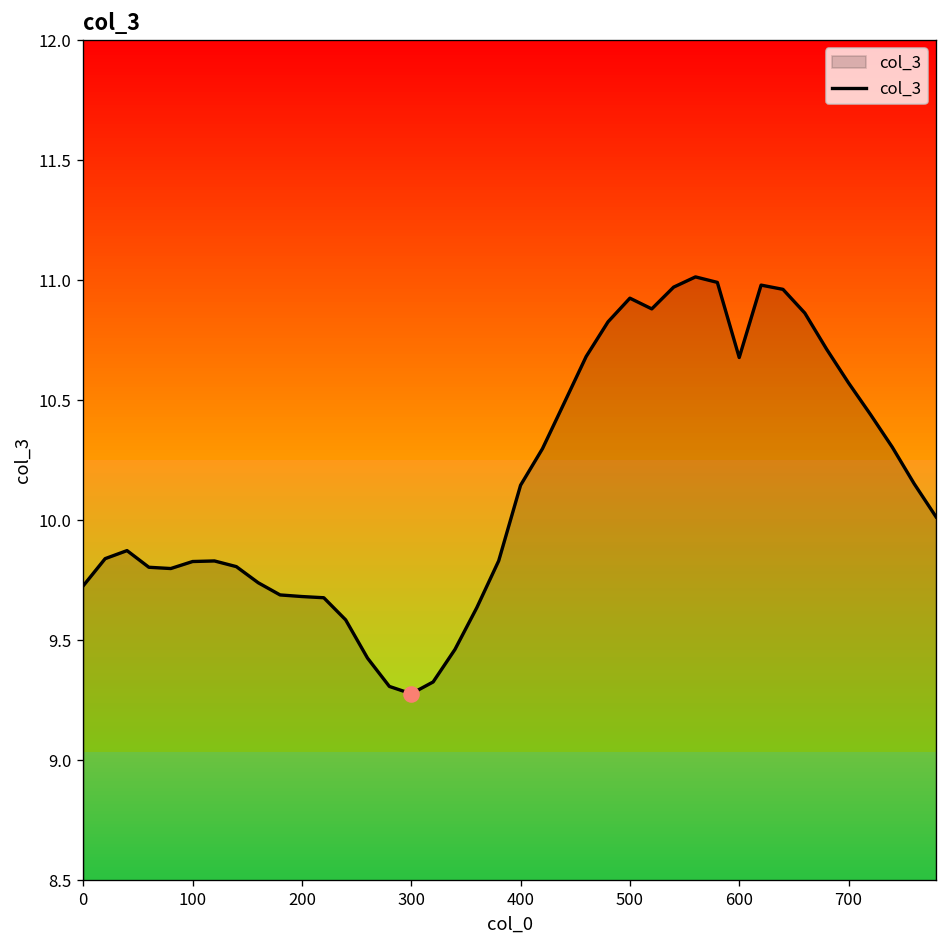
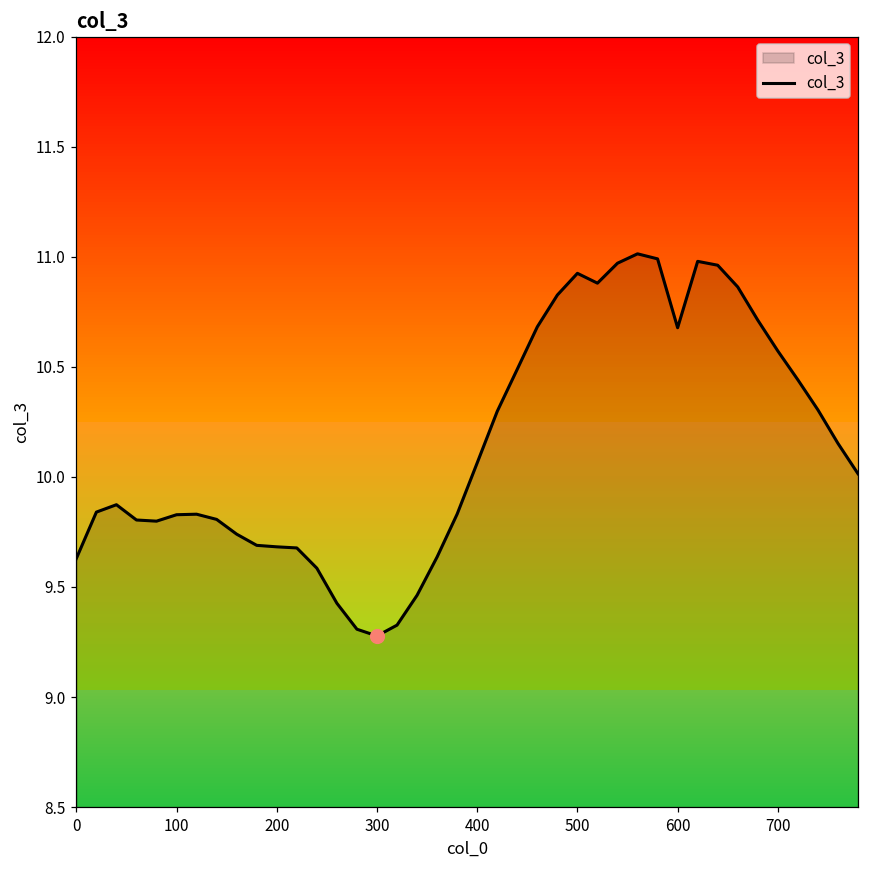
col_3, 0: 9.73 -> 9.63
col_3, 400: 10.15 -> 10.06
